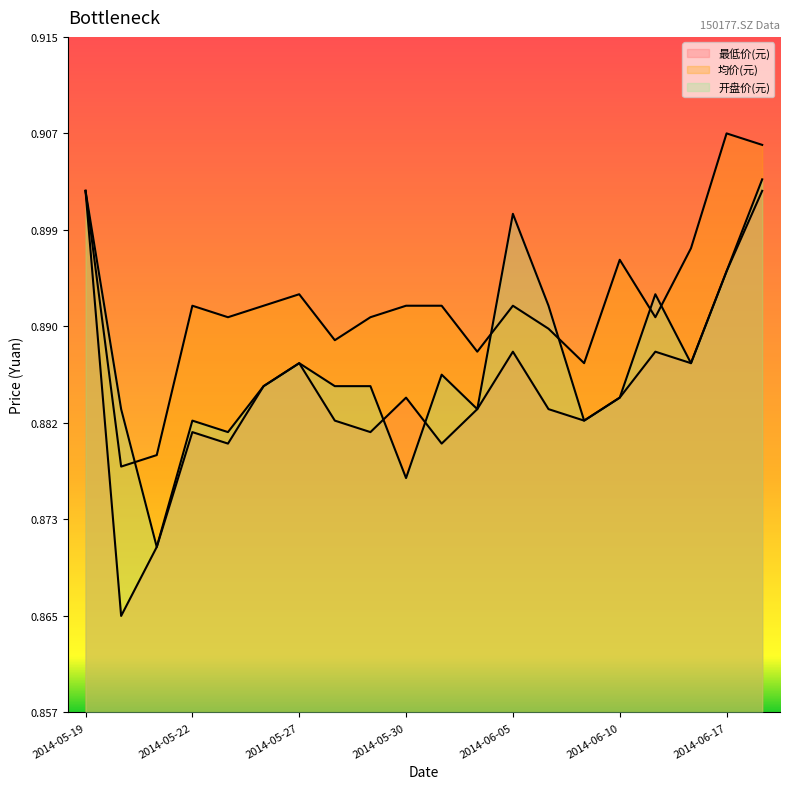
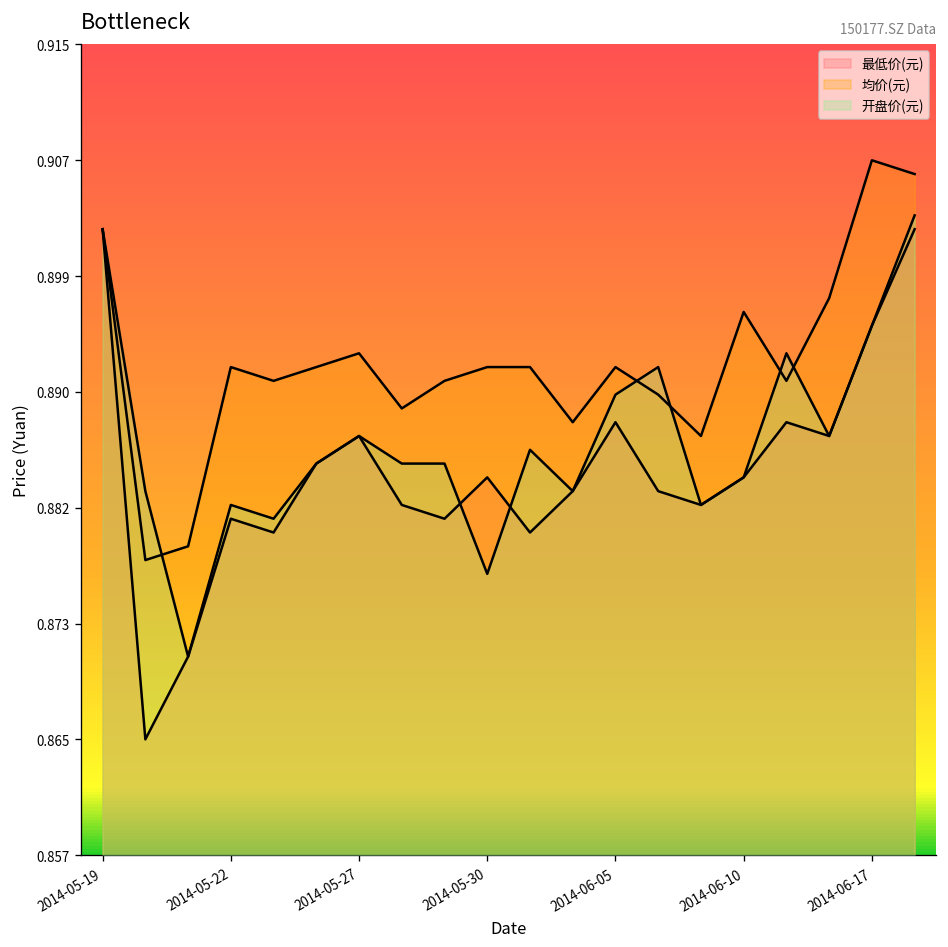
开盘价(元), 2014-06-05: 0.90 -> 0.89
